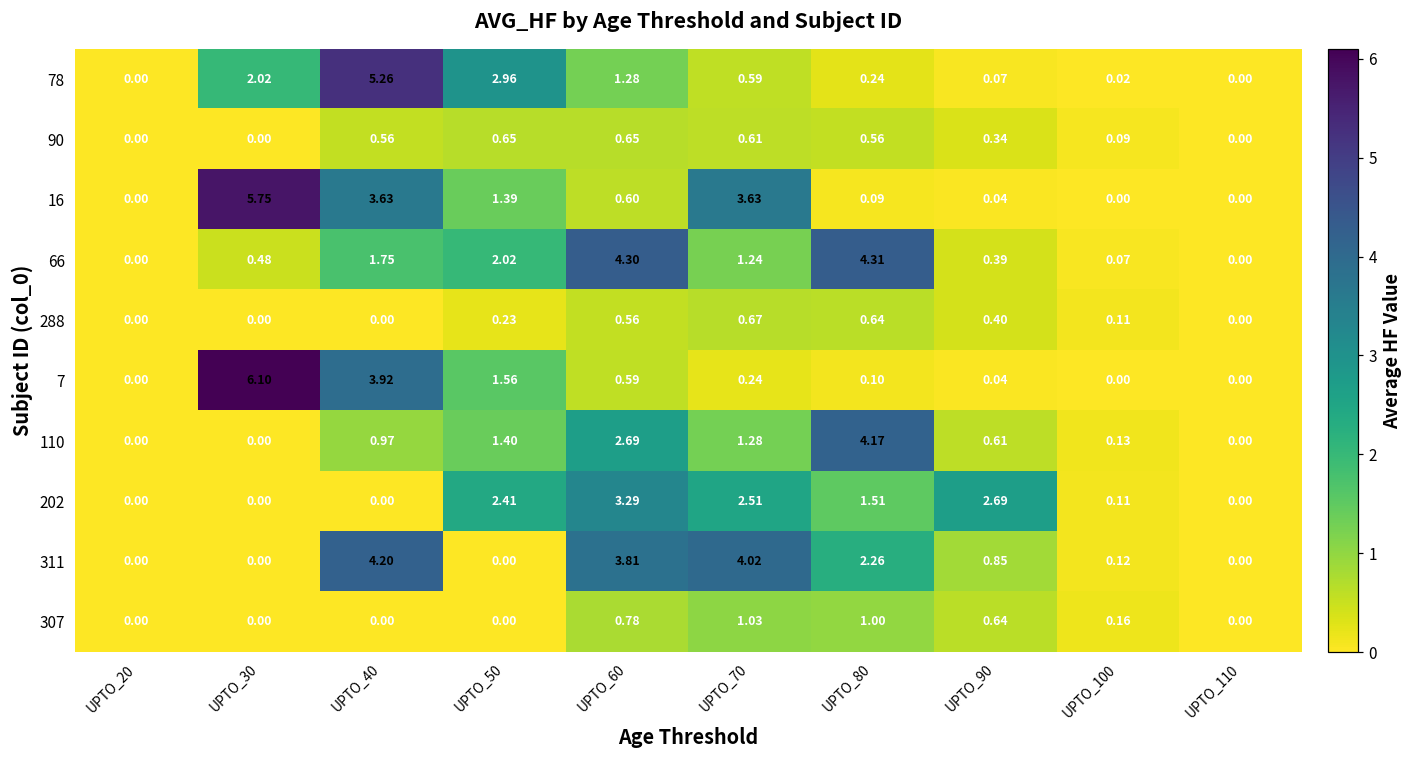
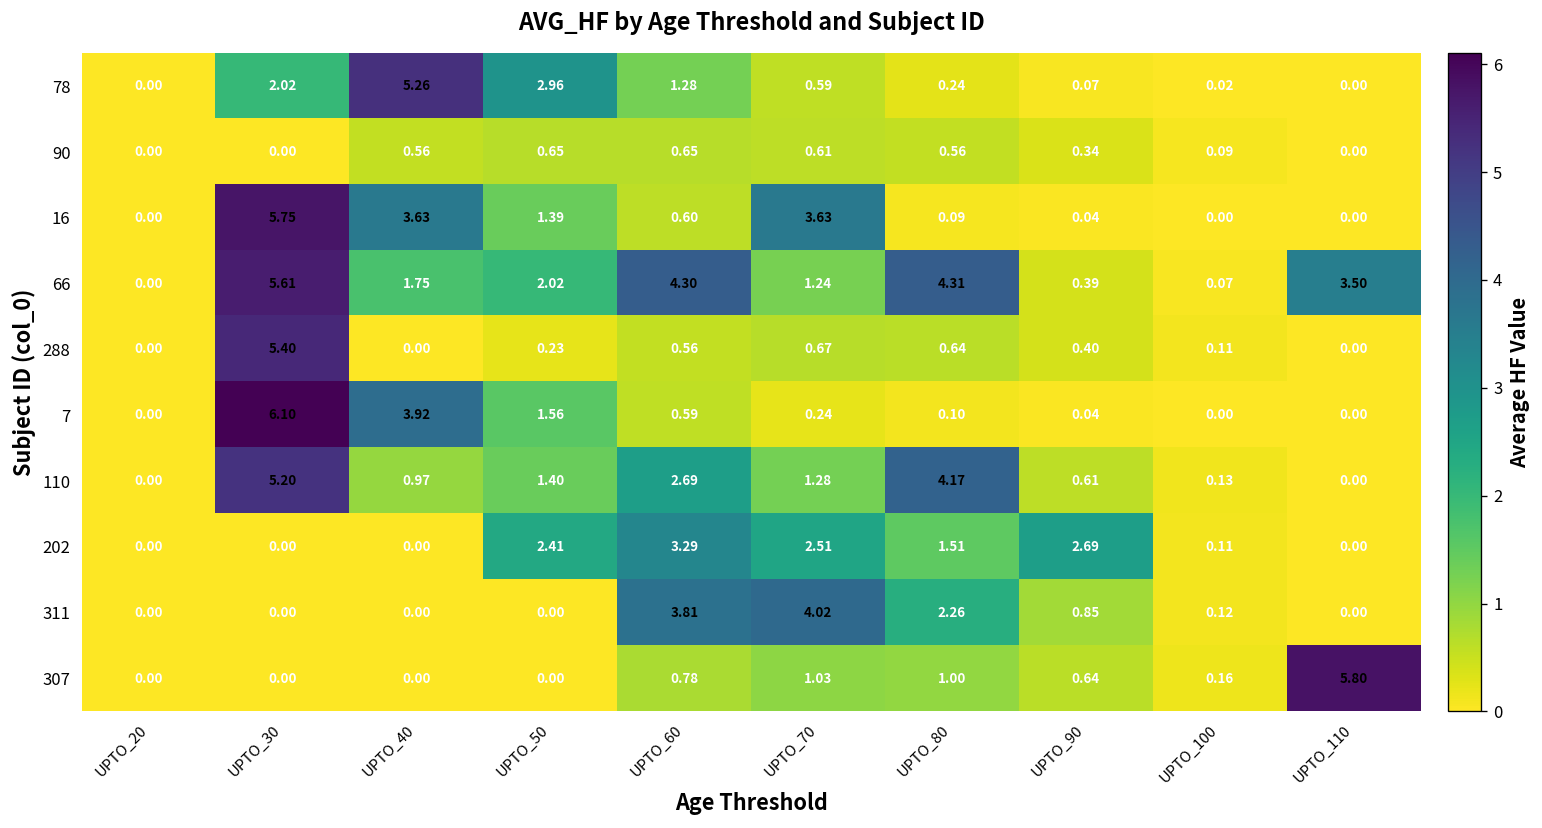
66, UPTO_30: 0.48 -> 5.61
66, UPTO_110: 0.00 -> 3.50
288, UPTO_30: 0.00 -> 5.40
110, UPTO_30: 0.00 -> 5.20
311, UPTO_40: 4.20 -> 0.00
307, UPTO_110: 0.00 -> 5.80
